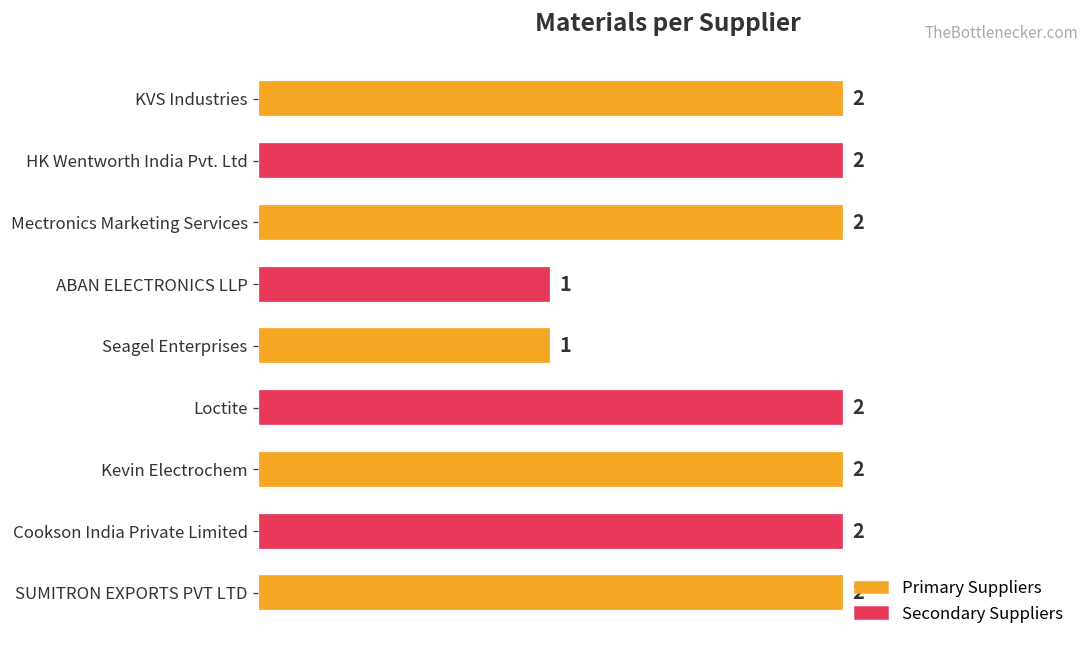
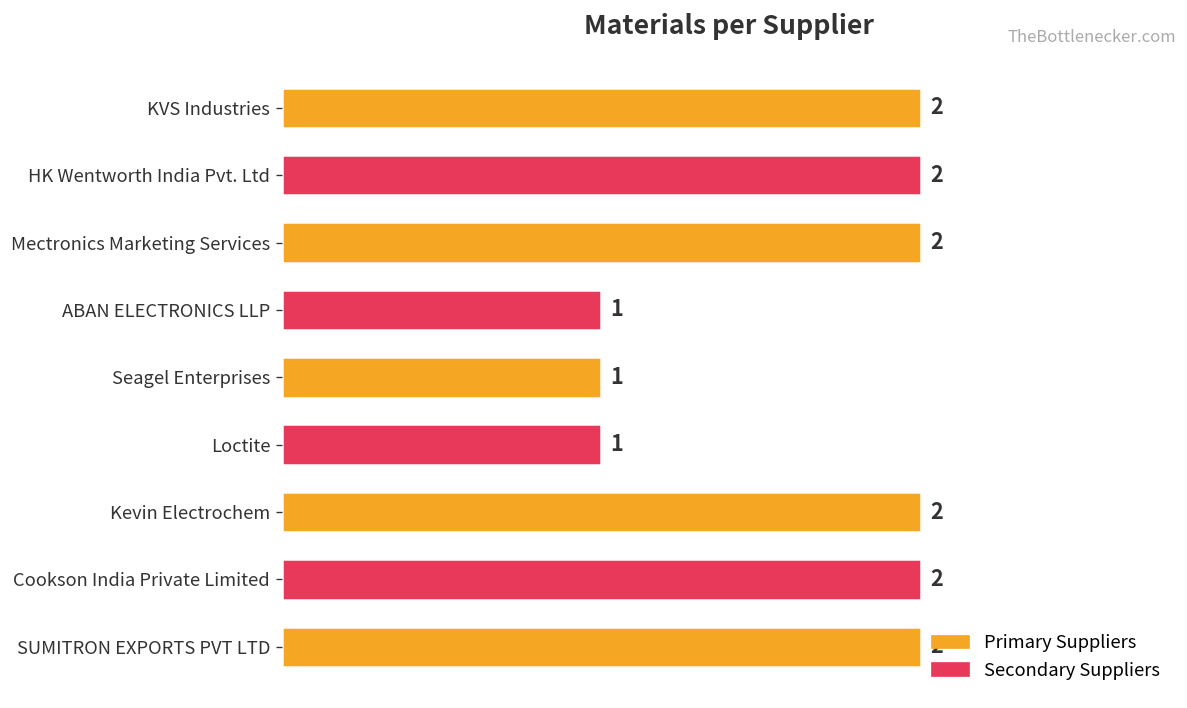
Loctite: 2 -> 1
